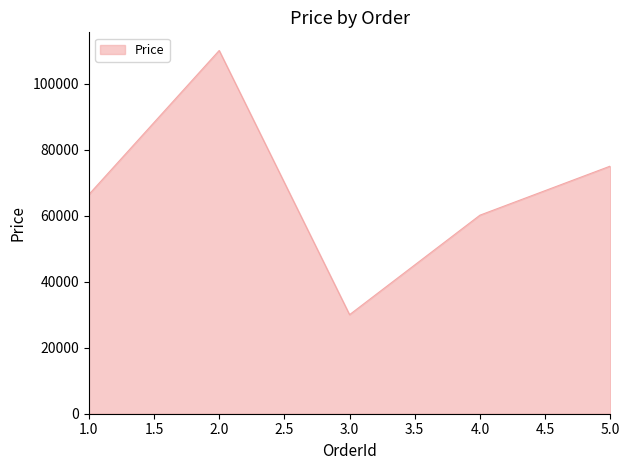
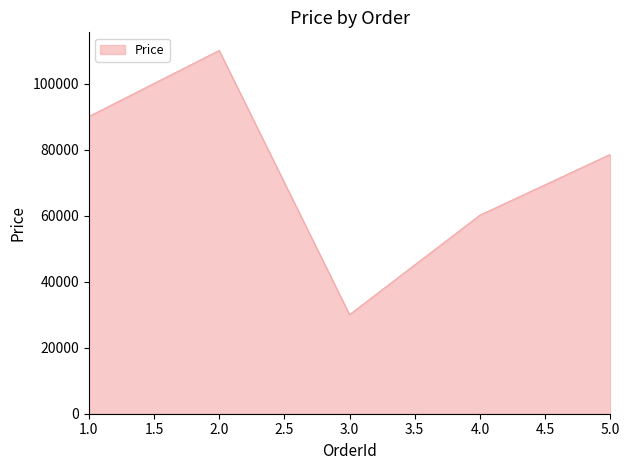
1.0: 66000 -> 90000
5.0: 75000 -> 79000
